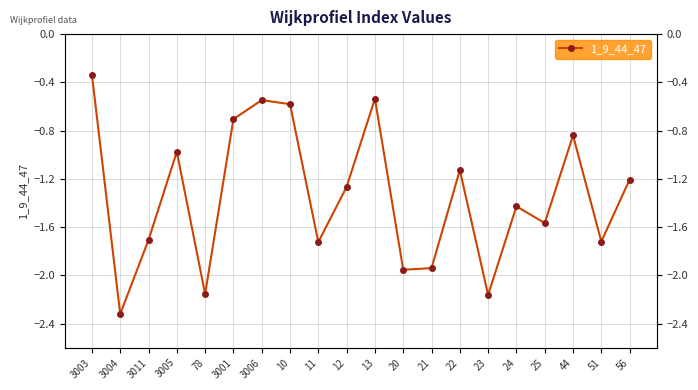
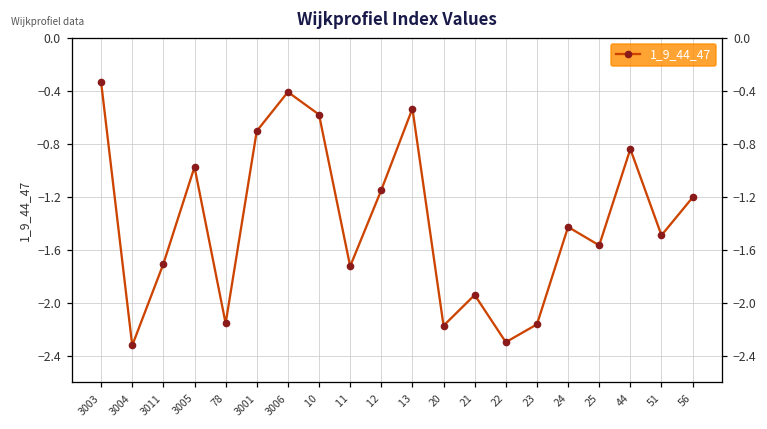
3006: -0.55 -> -0.41
12: -1.27 -> -1.15
20: -1.95 -> -2.17
22: -1.13 -> -2.30
51: -1.72 -> -1.49
